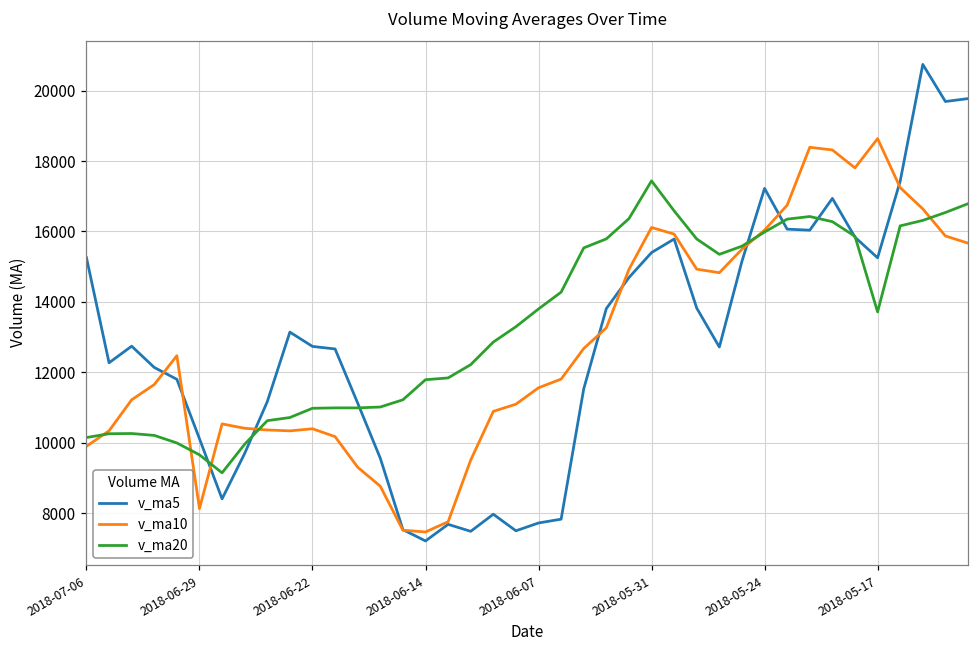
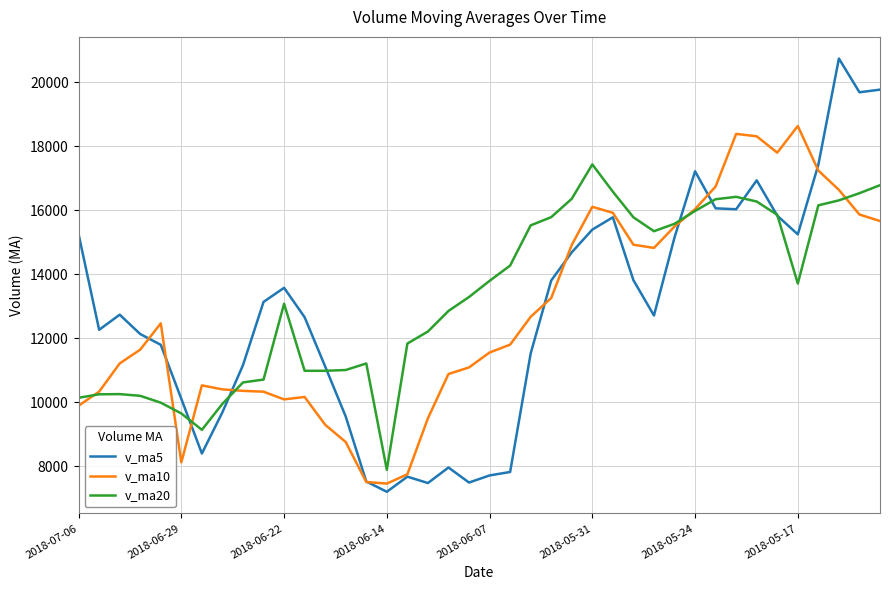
v_ma5, 2018-06-22: 12700 -> 13600
v_ma10, 2018-06-22: 10400 -> 10100
v_ma20, 2018-06-22: 11000 -> 13100
v_ma20, 2018-06-14: 11800 -> 7900
